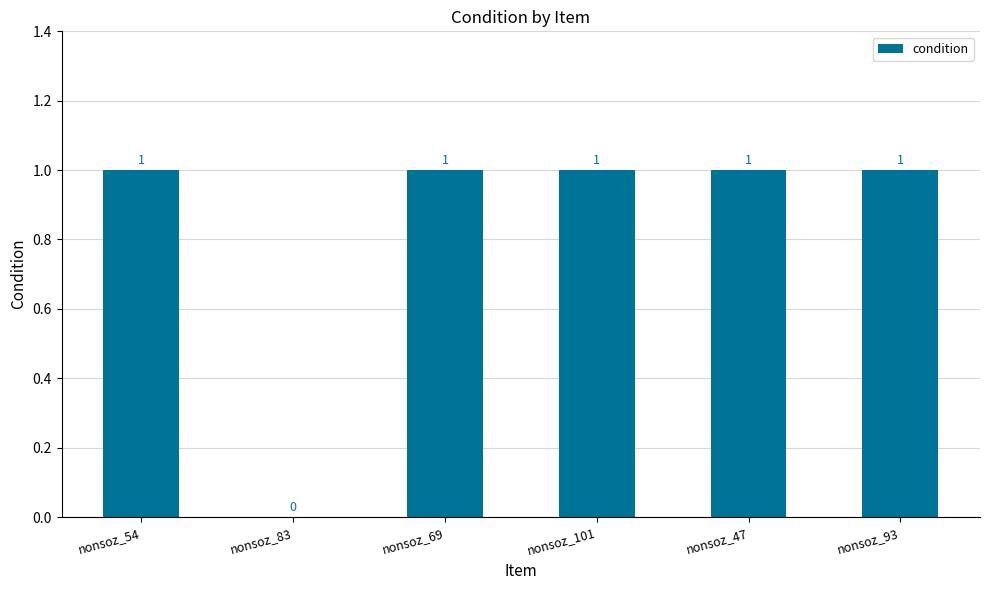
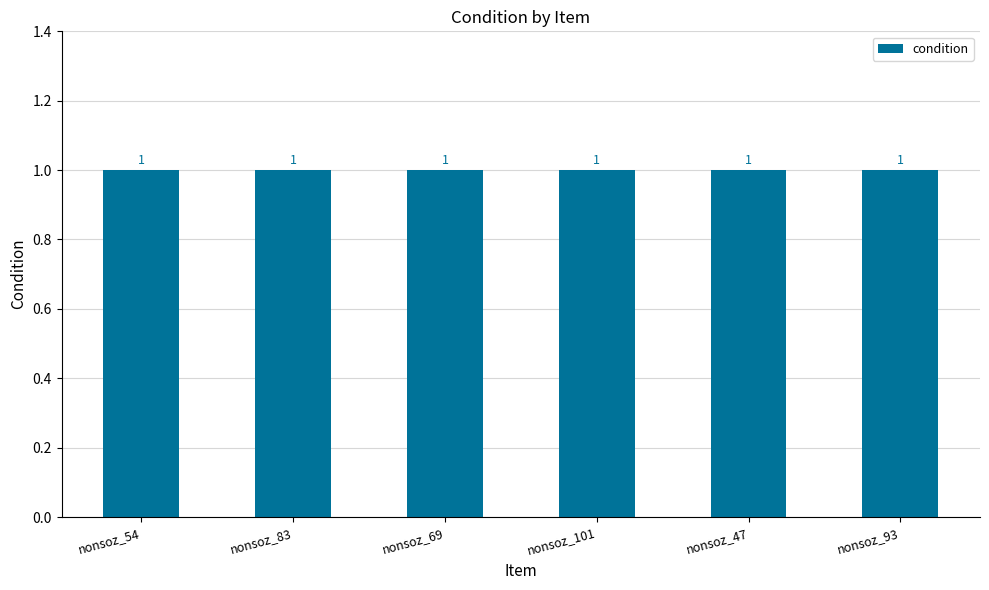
nonsoz_83: 0 -> 1
